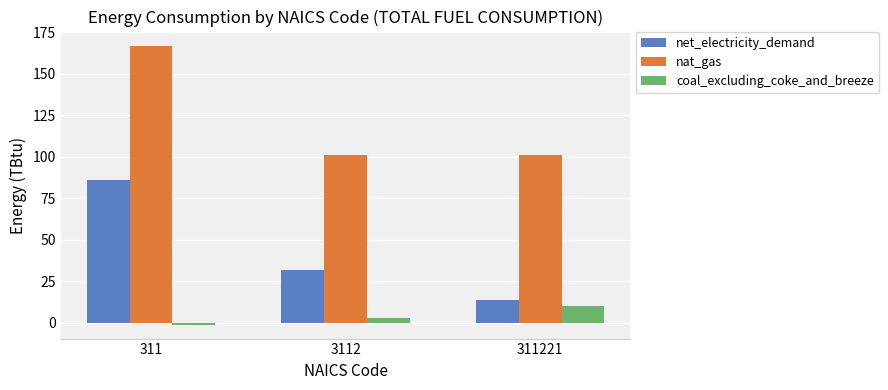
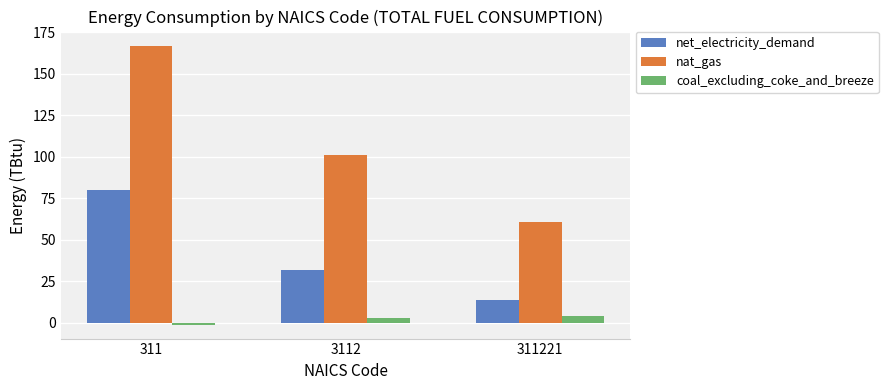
net_electricity_demand, 311: 86 -> 80
nat_gas, 311221: 101 -> 61
coal_excluding_coke_and_breeze, 311221: 10 -> 4
